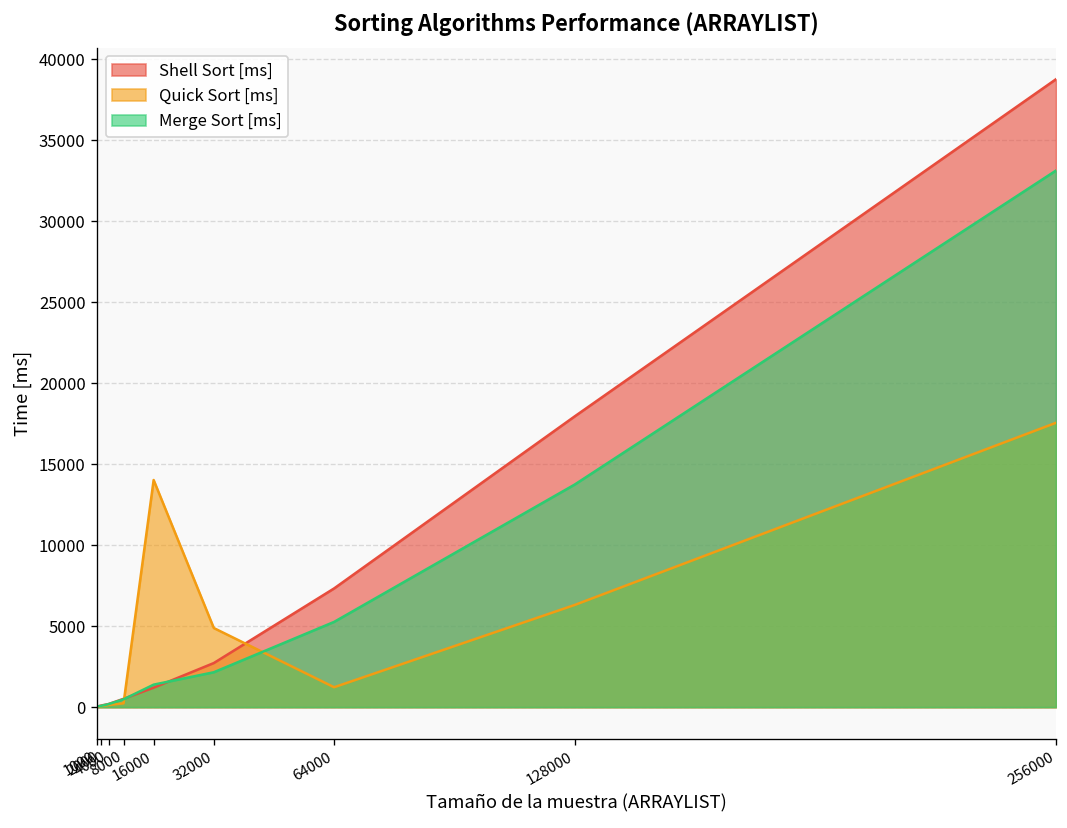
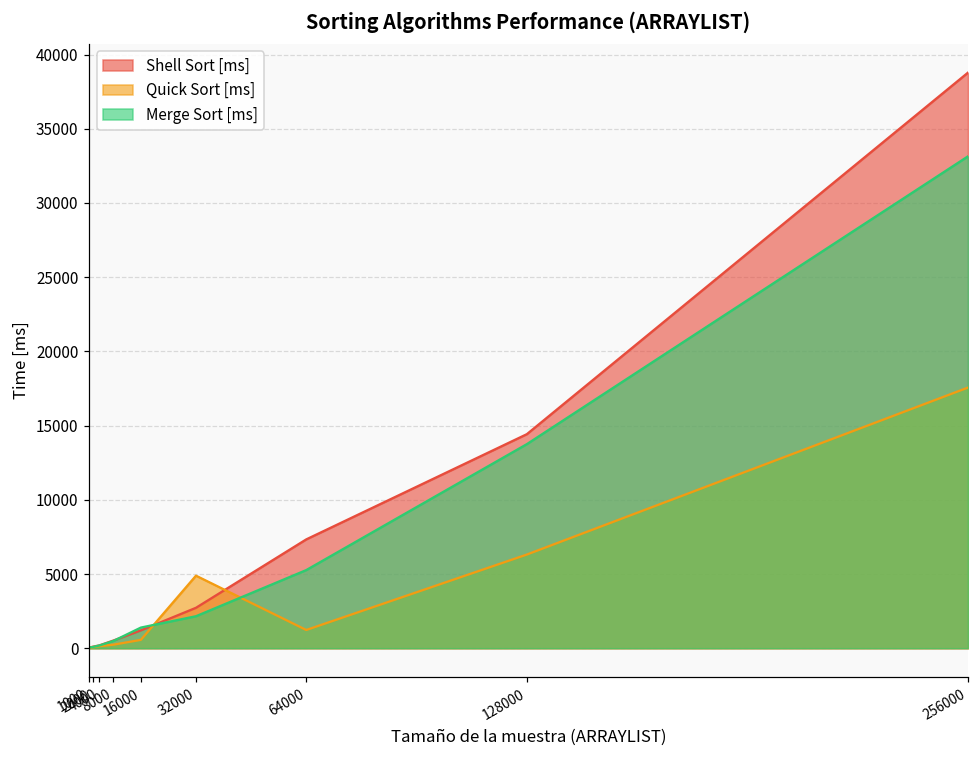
Quick Sort [ms], 16000: 14000 -> 600
Shell Sort [ms], 128000: 18000 -> 14400
